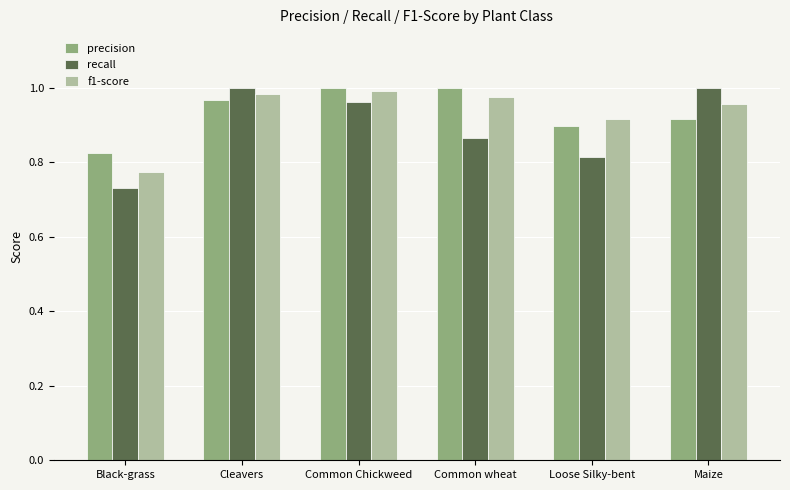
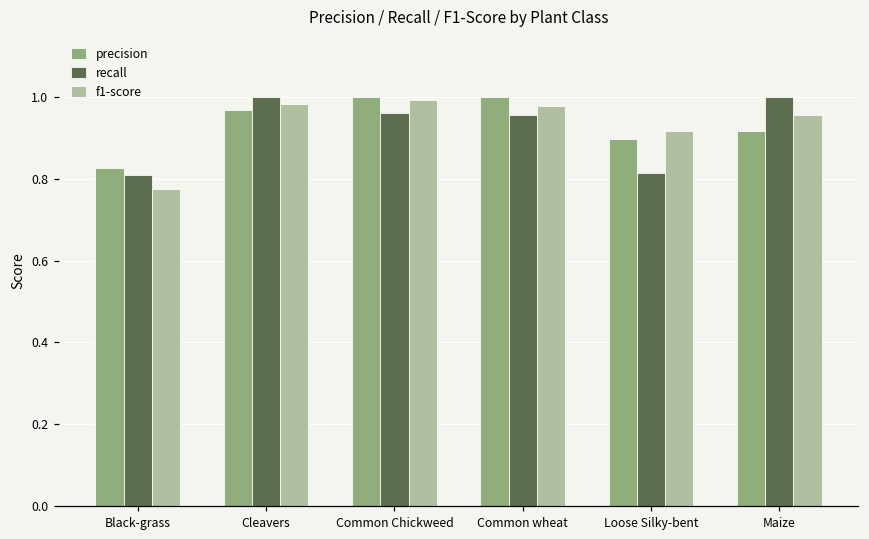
recall, Black-grass: 0.73 -> 0.81
recall, Common wheat: 0.87 -> 0.95
